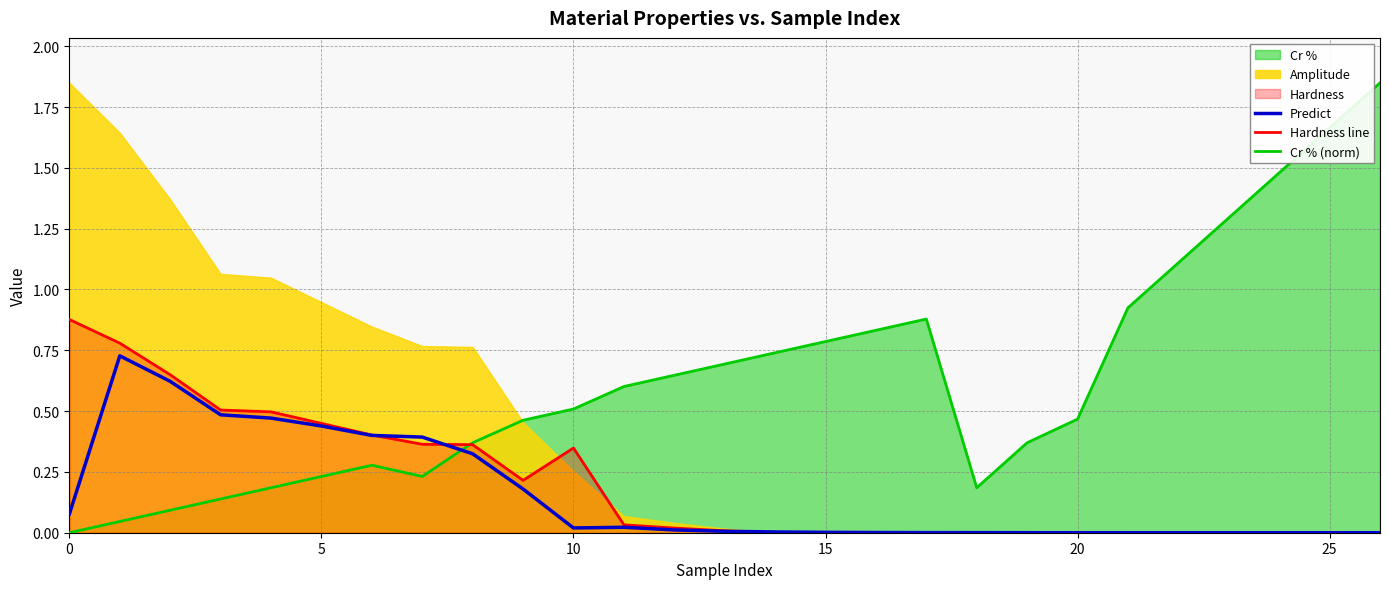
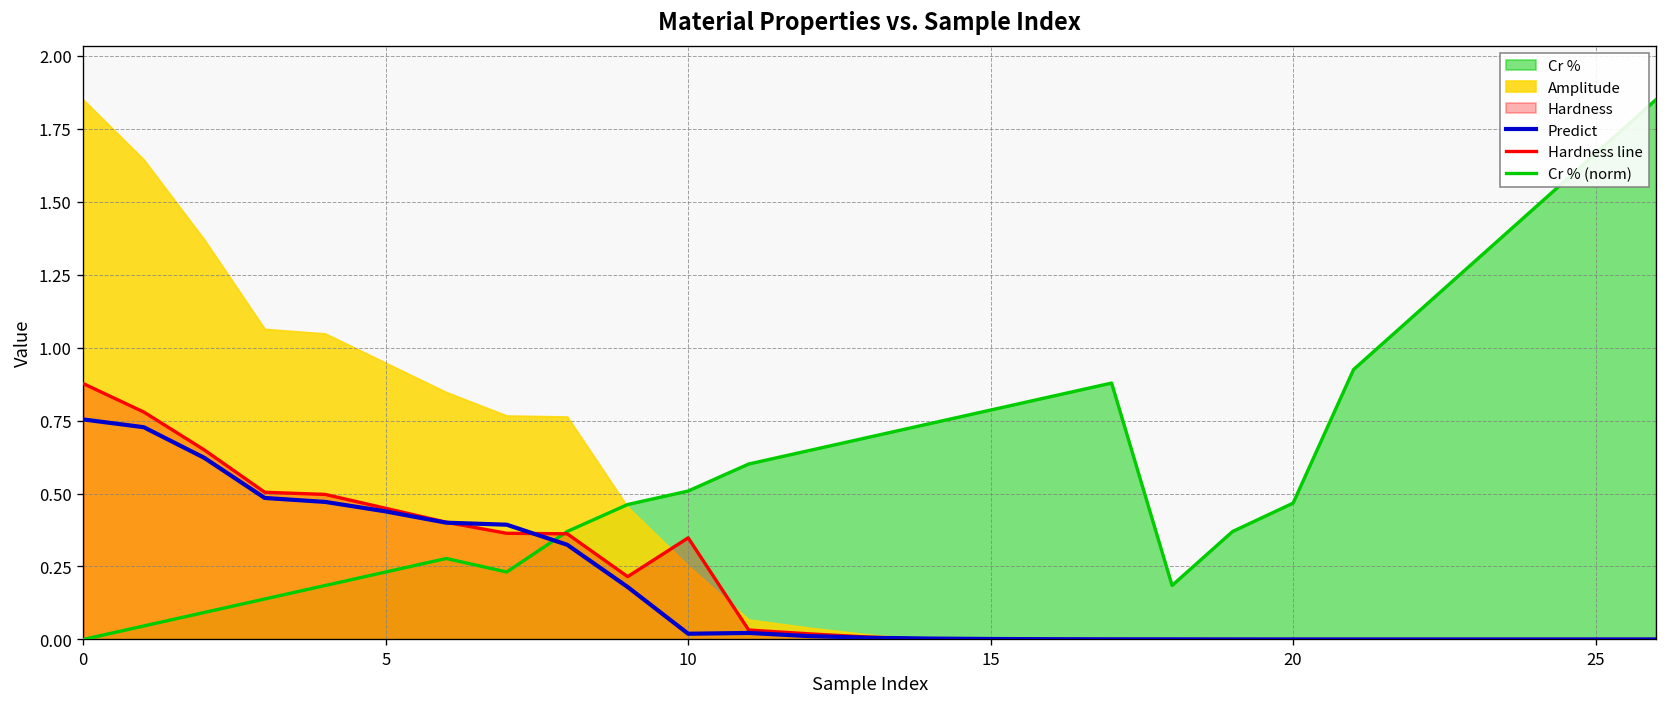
Predict, 0: 0.08 -> 0.75
